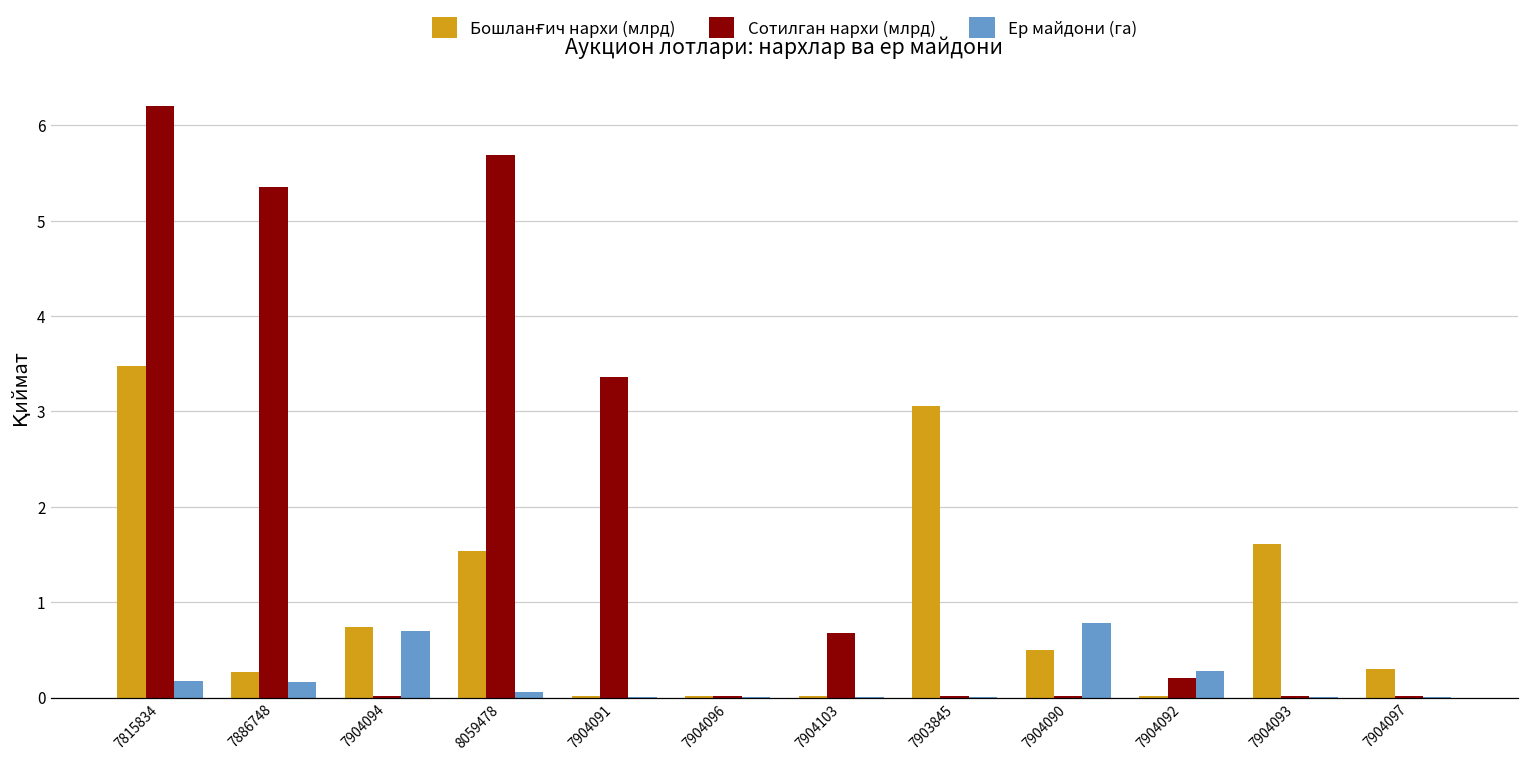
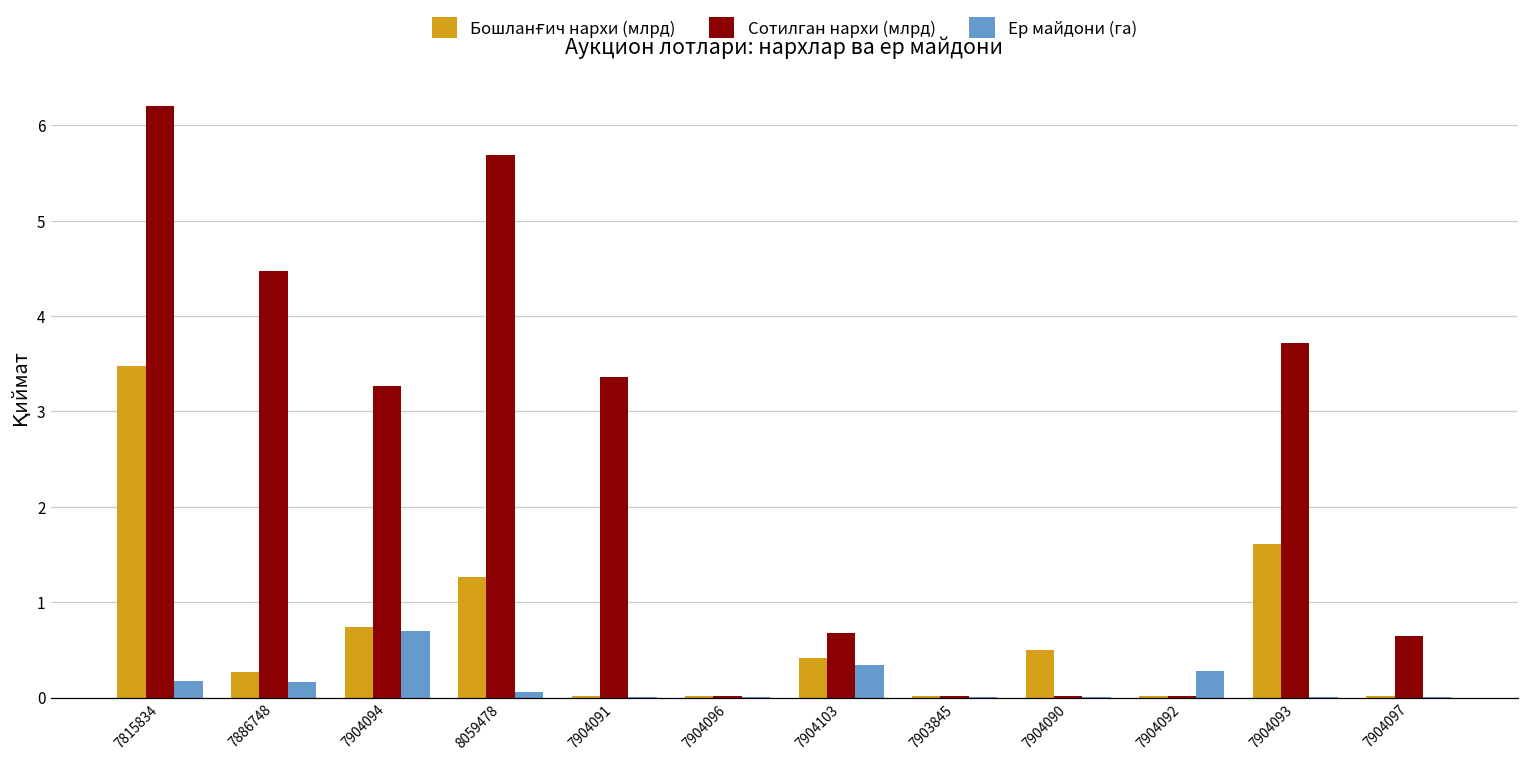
Сотилган нархи (млрд), 7886748: 5.4 -> 4.5
Сотилган нархи (млрд), 7904094: 0.0 -> 3.3
Бошланғич нархи (млрд), 8059478: 1.5 -> 1.3
Бошланғич нархи (млрд), 7904103: 0.0 -> 0.4
Ер майдони (га), 7904103: 0.0 -> 0.3
Бошланғич нархи (млрд), 7903845: 3.1 -> 0.0
Ер майдони (га), 7904090: 0.8 -> 0.0
Сотилган нархи (млрд), 7904092: 0.2 -> 0.0
Сотилган нархи (млрд), 7904093: 0.0 -> 3.7
Бошланғич нархи (млрд), 7904097: 0.3 -> 0.0
Сотилган нархи (млрд), 7904097: 0.0 -> 0.6
